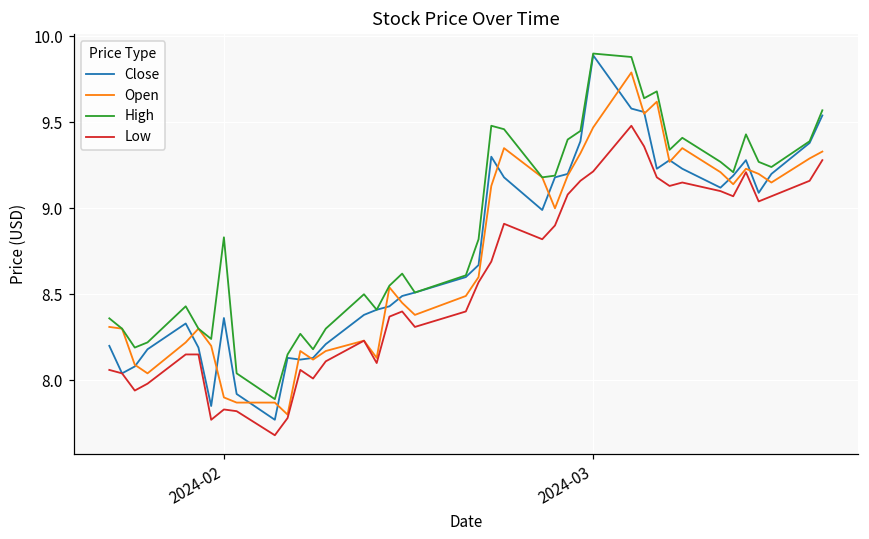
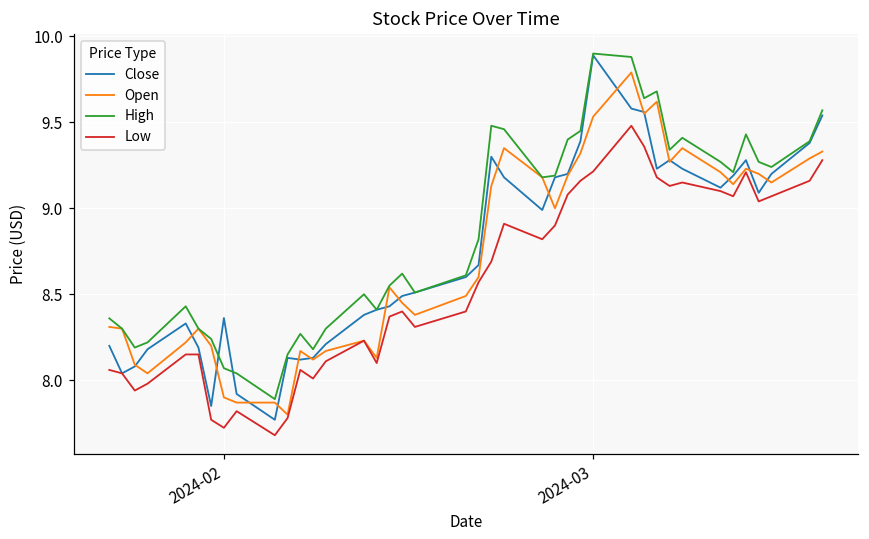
High, 2024-02: 8.83 -> 8.07
Low, 2024-02: 7.83 -> 7.72
Open, 2024-03: 9.47 -> 9.53
